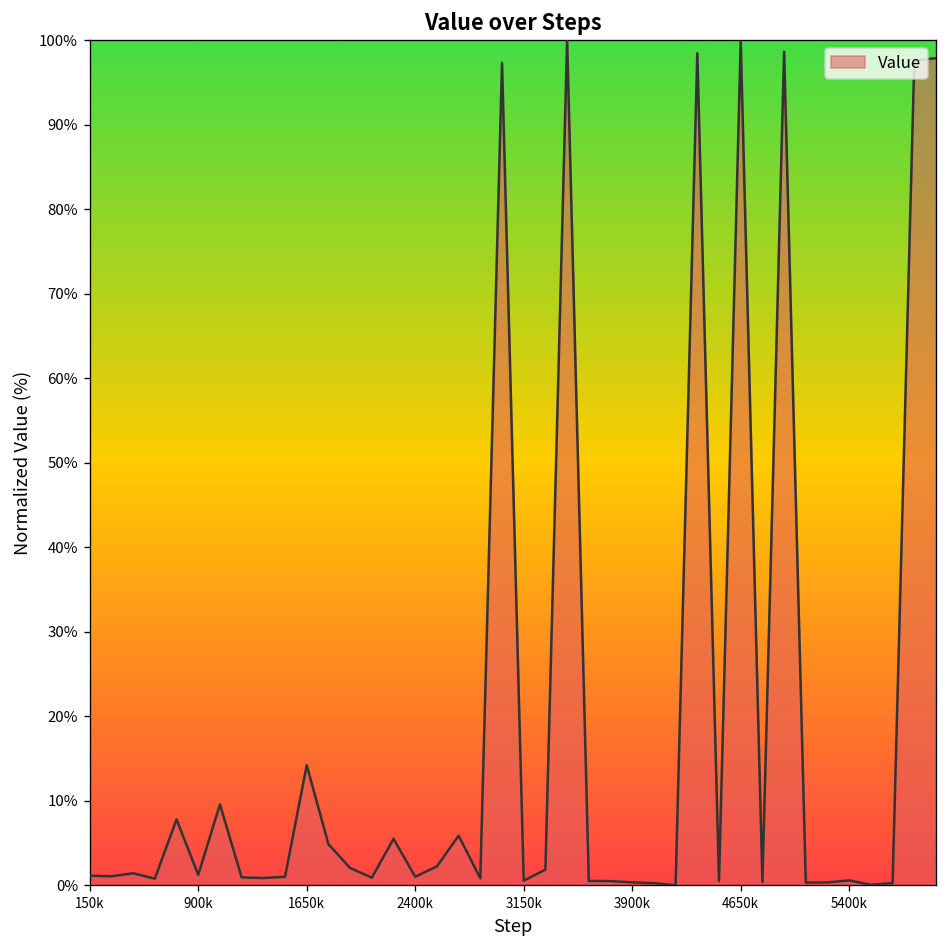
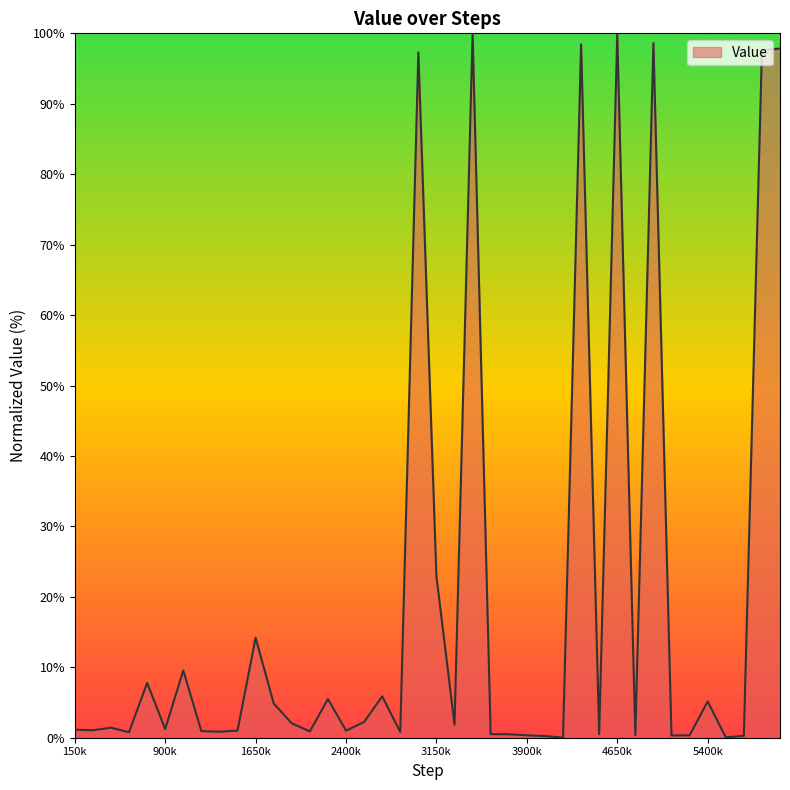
3150k: 1% -> 23%
5400k: 1% -> 5%
